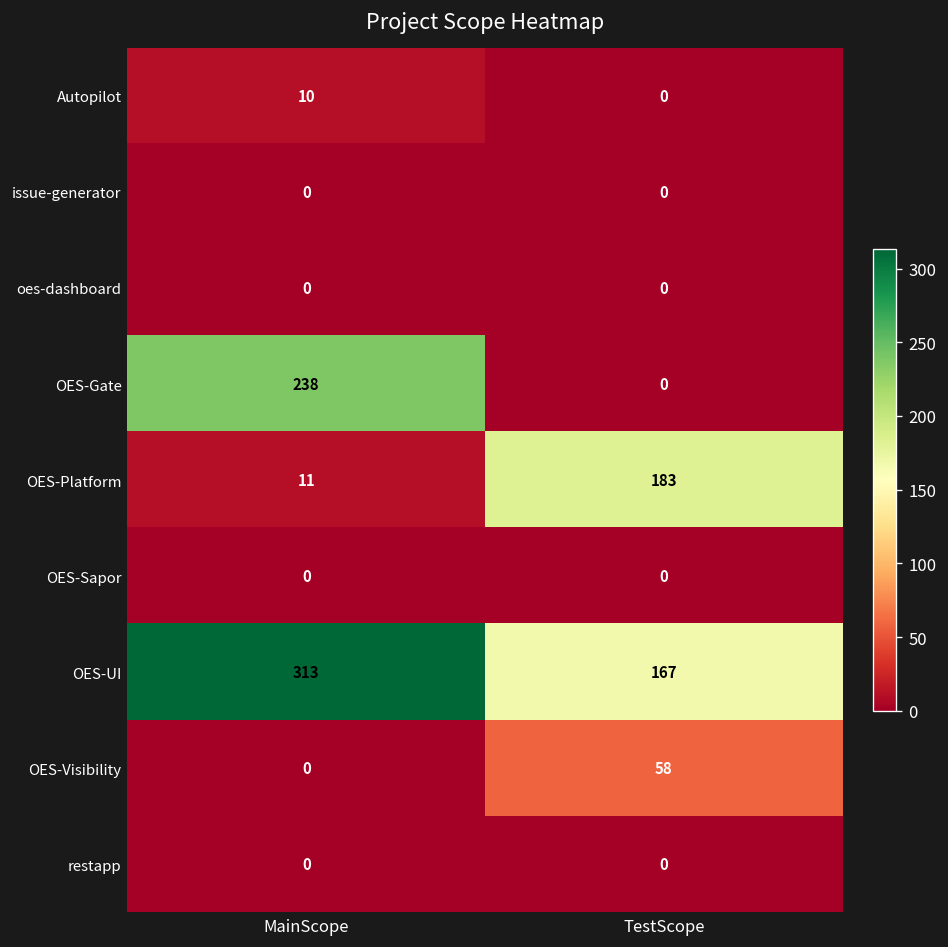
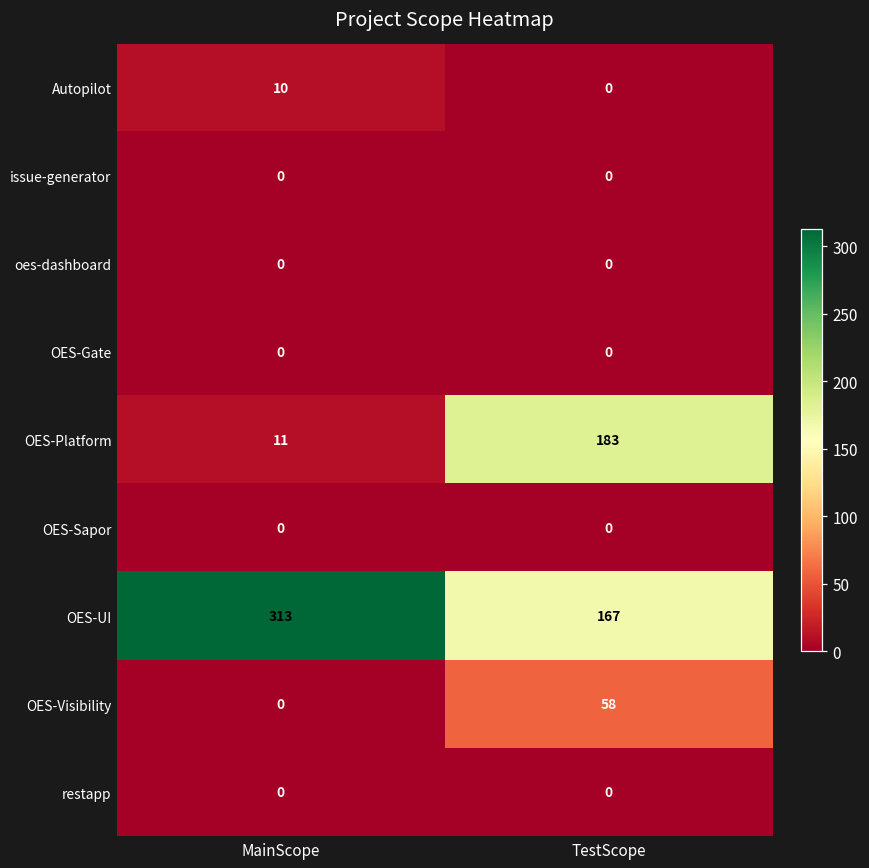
OES-Gate, MainScope: 238 -> 0
